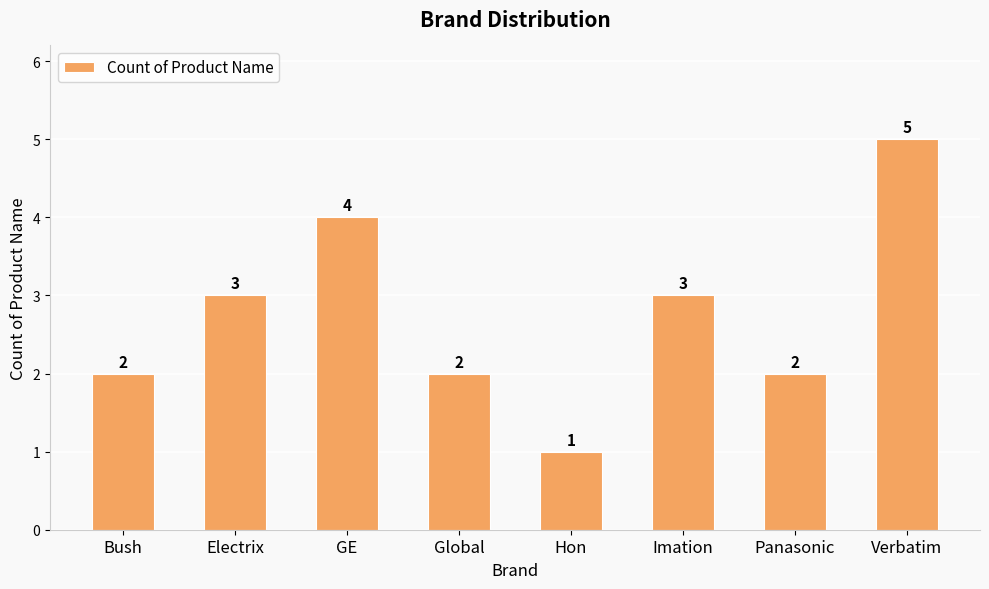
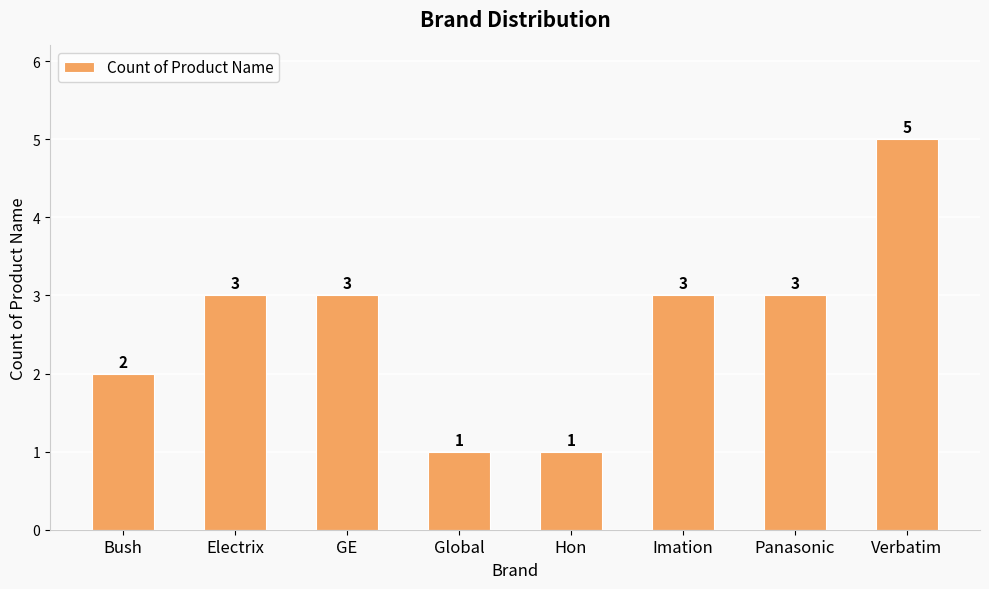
GE: 4 -> 3
Global: 2 -> 1
Panasonic: 2 -> 3
